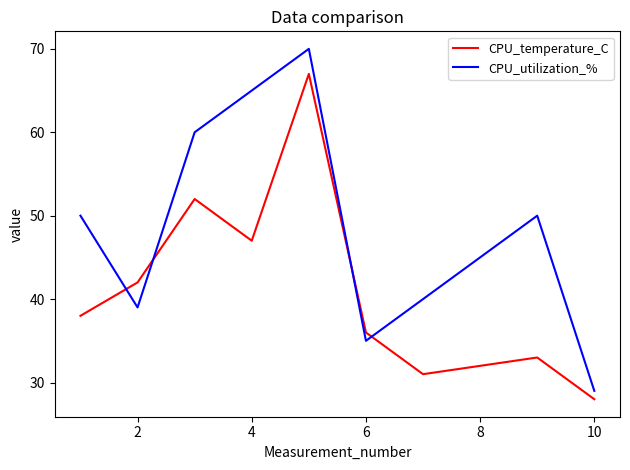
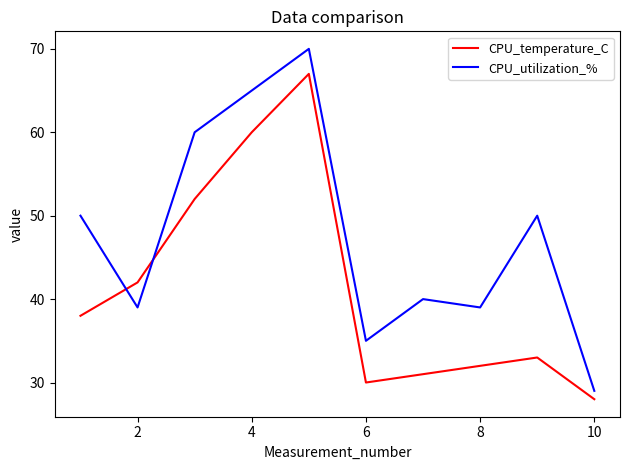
CPU_temperature_C, 4: 47 -> 60
CPU_temperature_C, 6: 36 -> 30
CPU_utilization_%, 8: 45 -> 39
